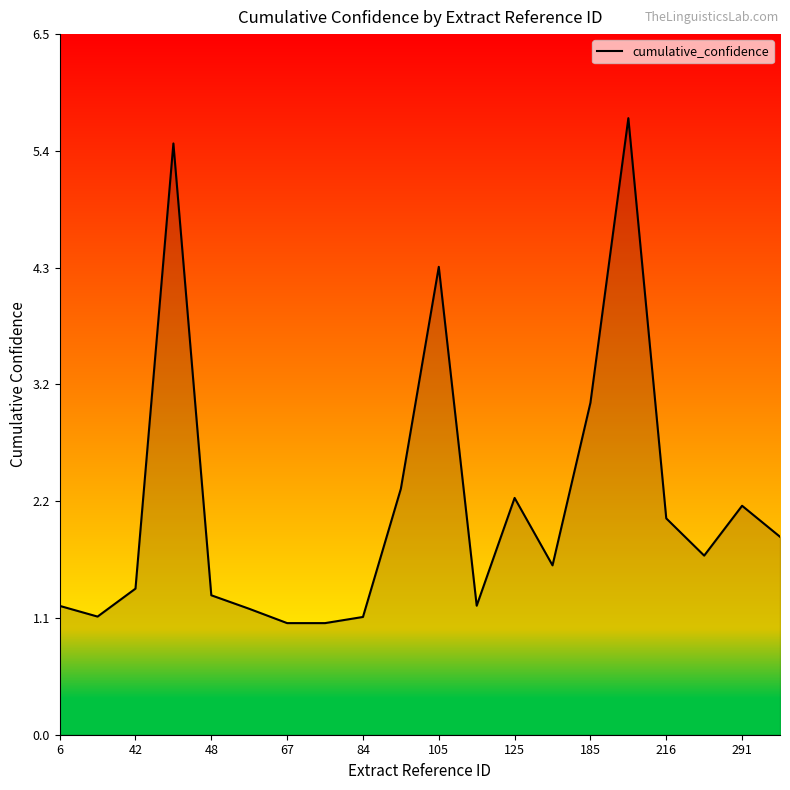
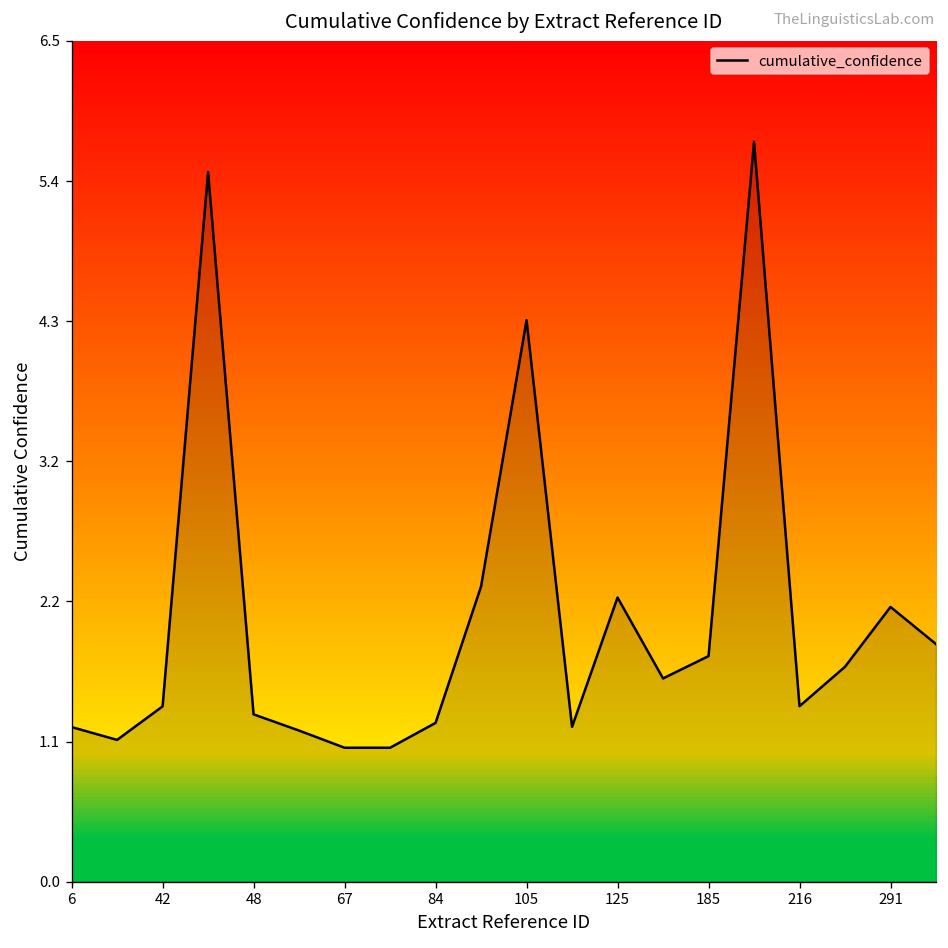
84: 1.09 -> 1.23
185: 3.08 -> 1.74
216: 2.01 -> 1.36
